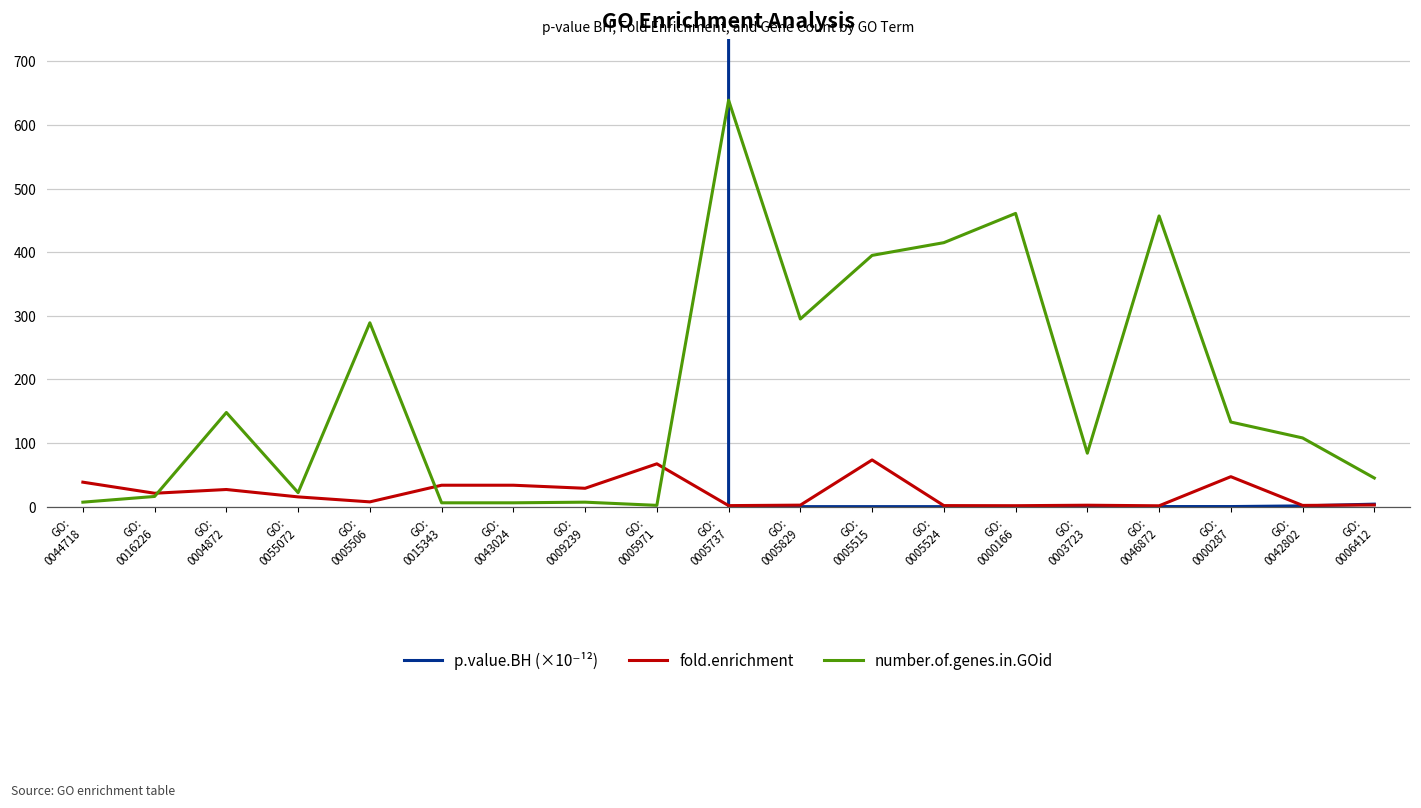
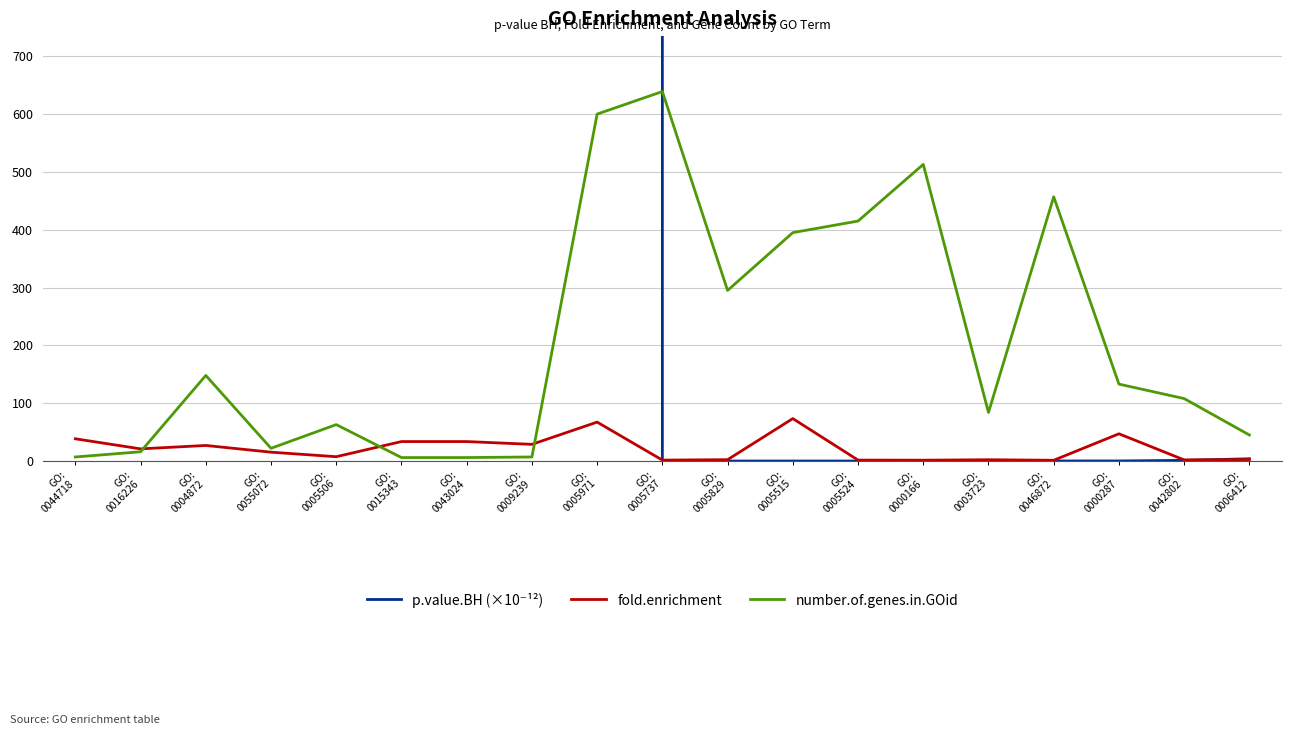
number.of.genes.in.GOid, GO: 0005506: 290 -> 60
number.of.genes.in.GOid, GO: 0005971: 0 -> 600
number.of.genes.in.GOid, GO: 0000166: 460 -> 510
